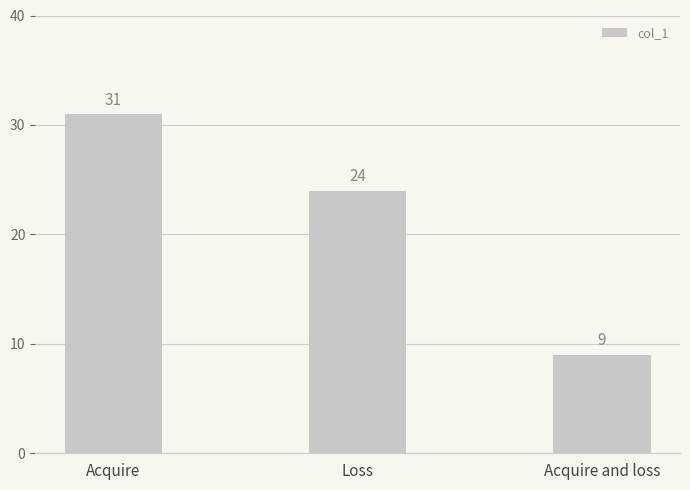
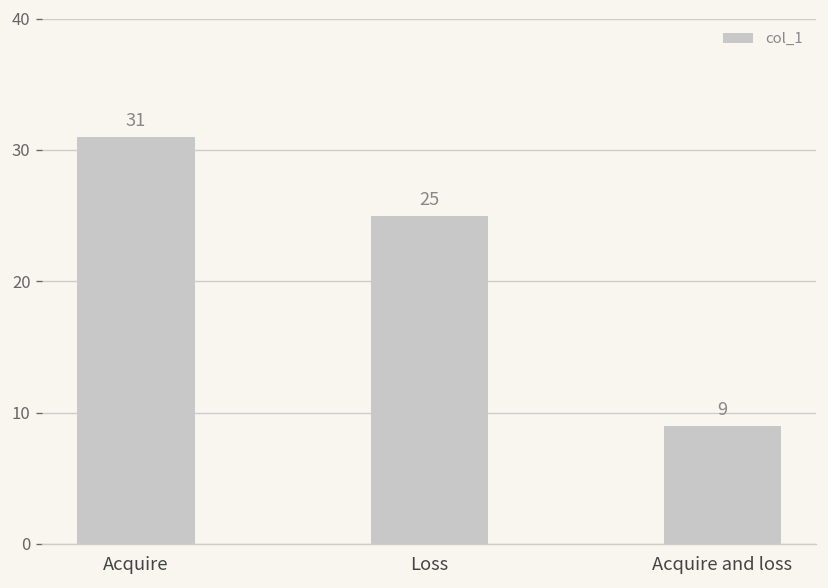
Loss: 24 -> 25
